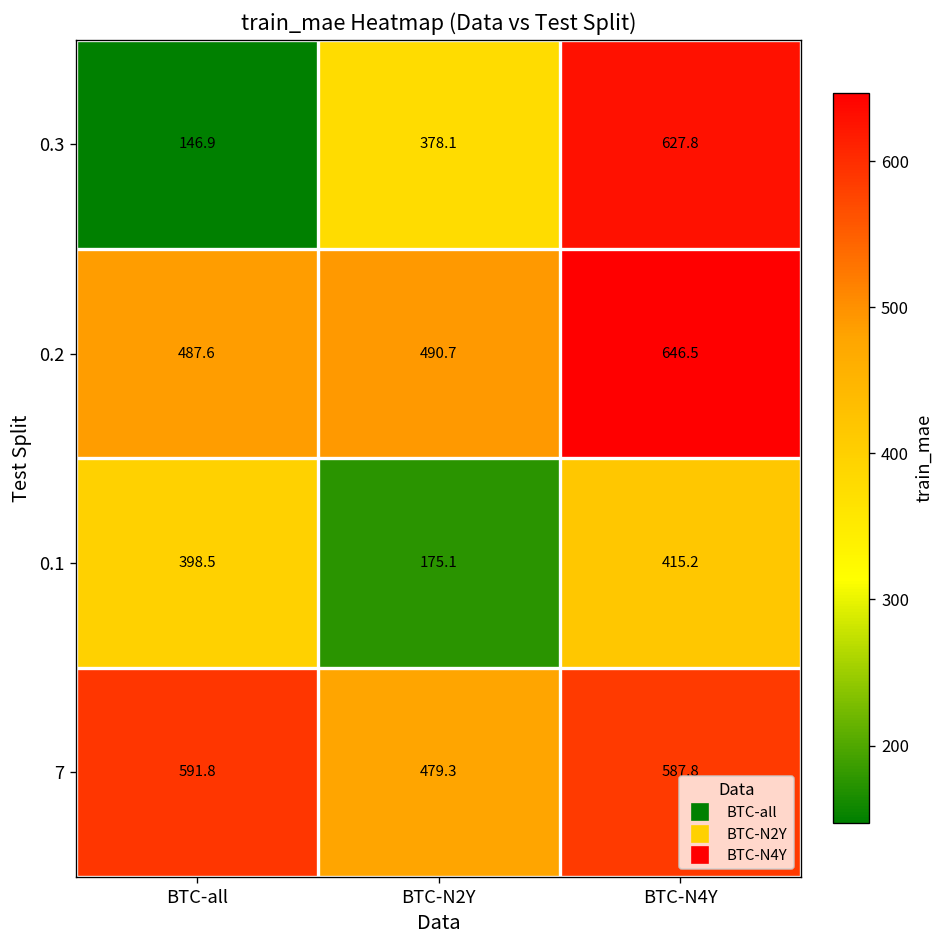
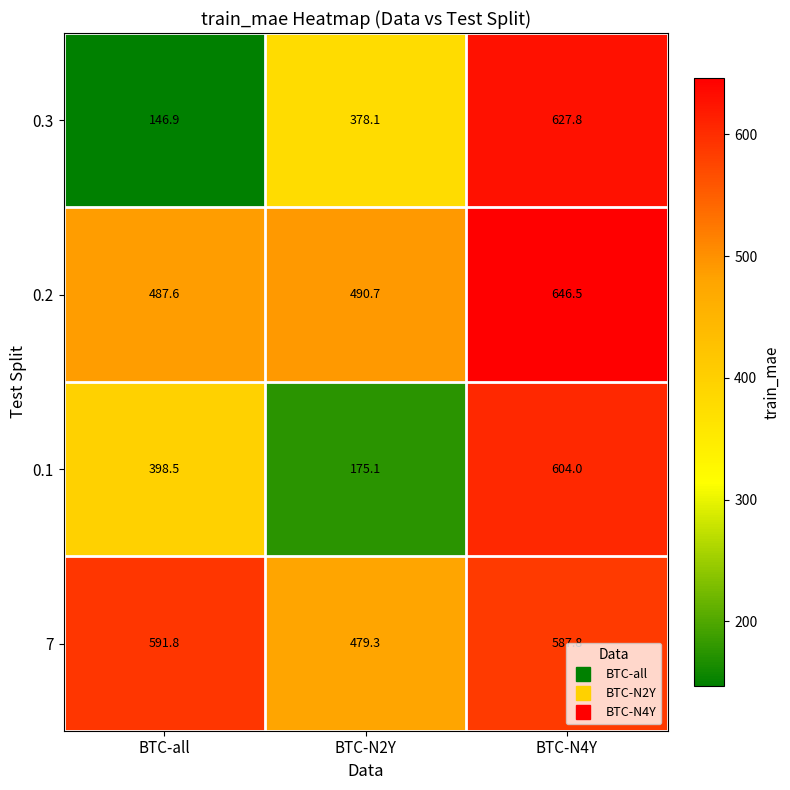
0.1, BTC-N4Y: 415.2 -> 604.0
